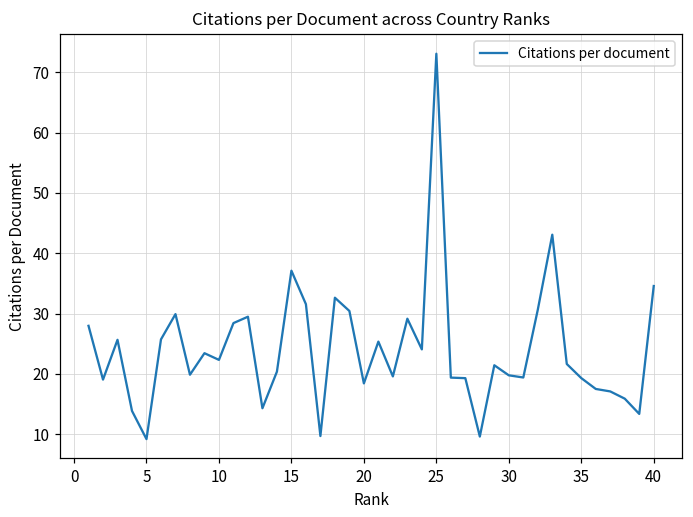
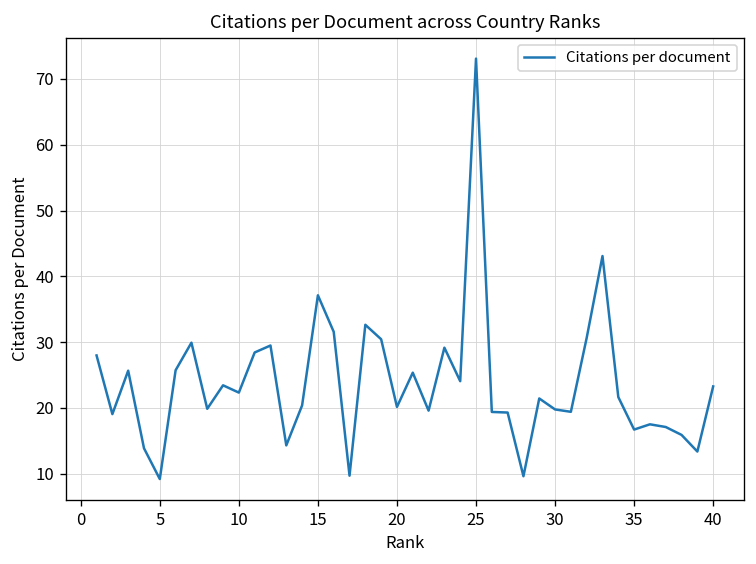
20: 18 -> 20
35: 19 -> 17
40: 35 -> 23
